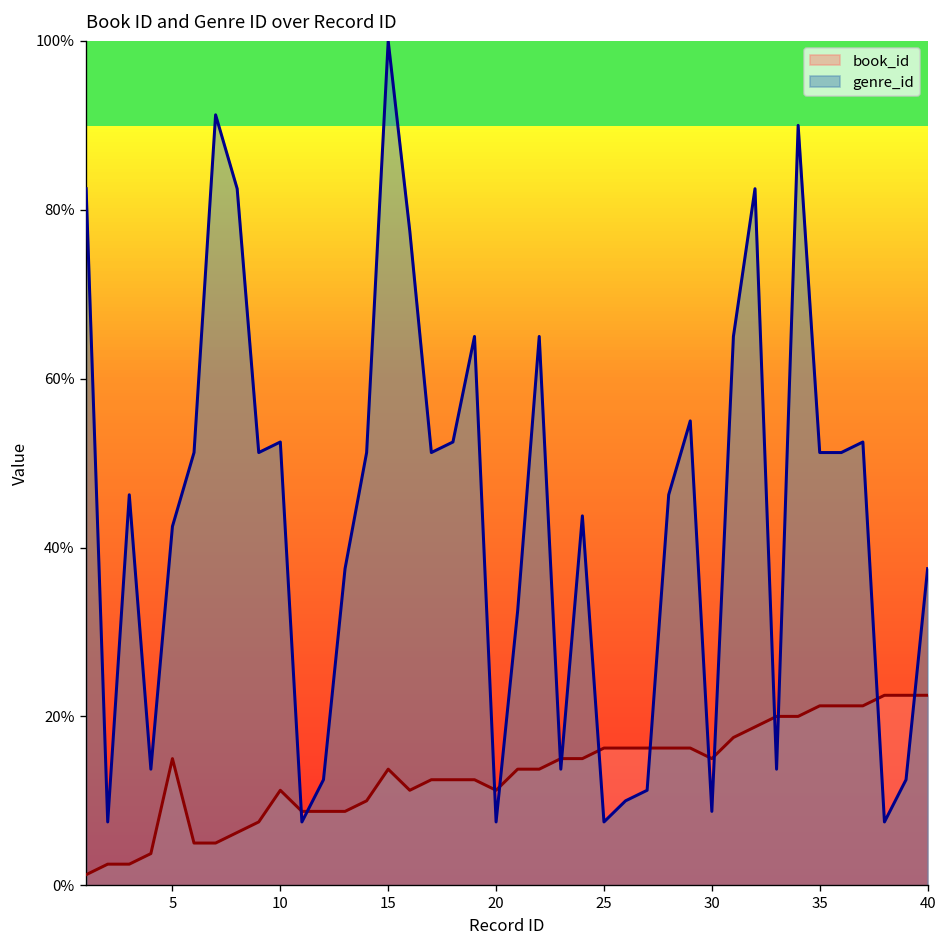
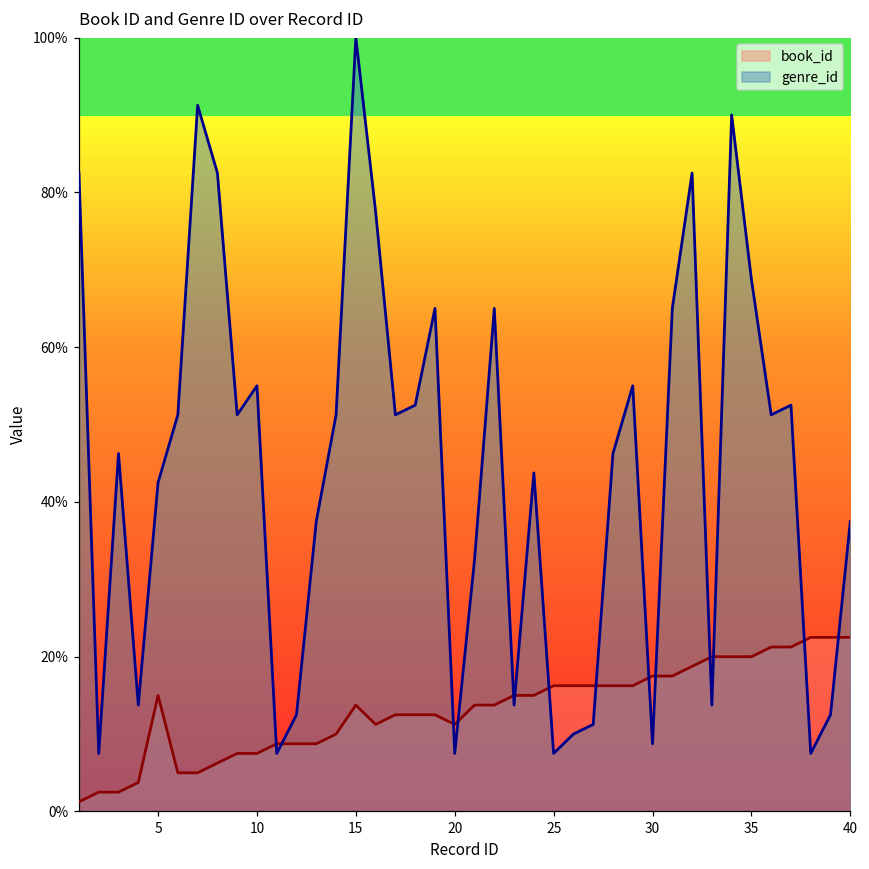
book_id, 10: 11% -> 8%
genre_id, 10: 53% -> 55%
book_id, 30: 15% -> 18%
book_id, 35: 21% -> 20%
genre_id, 35: 51% -> 69%
